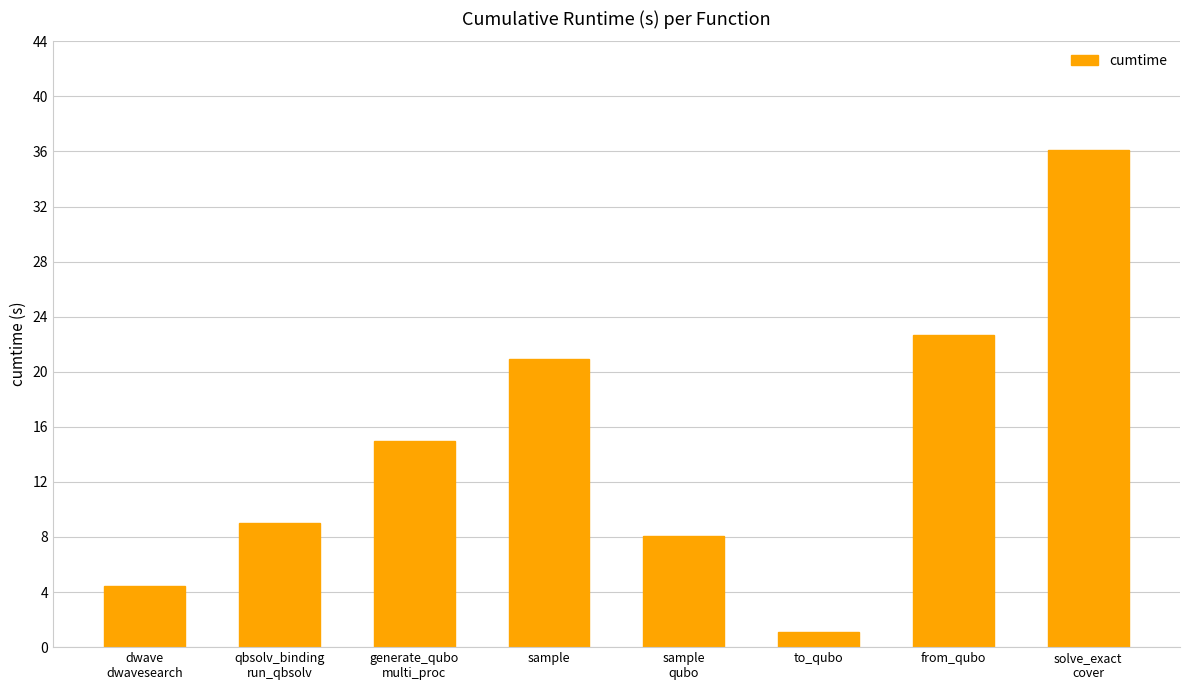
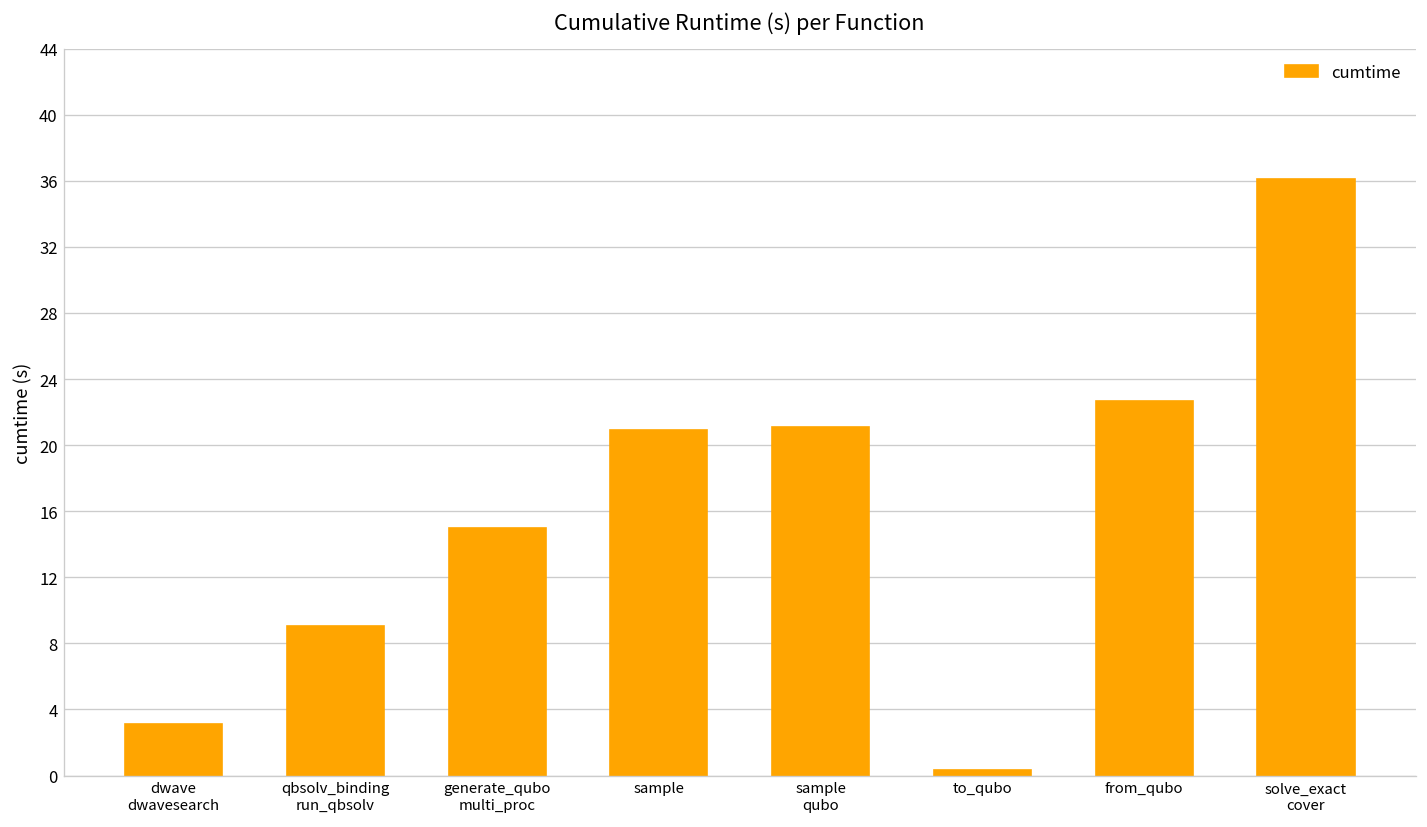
dwave dwavesearch: 4.4 -> 3.1
sample qubo: 8.1 -> 21.1
to_qubo: 1.1 -> 0.3
